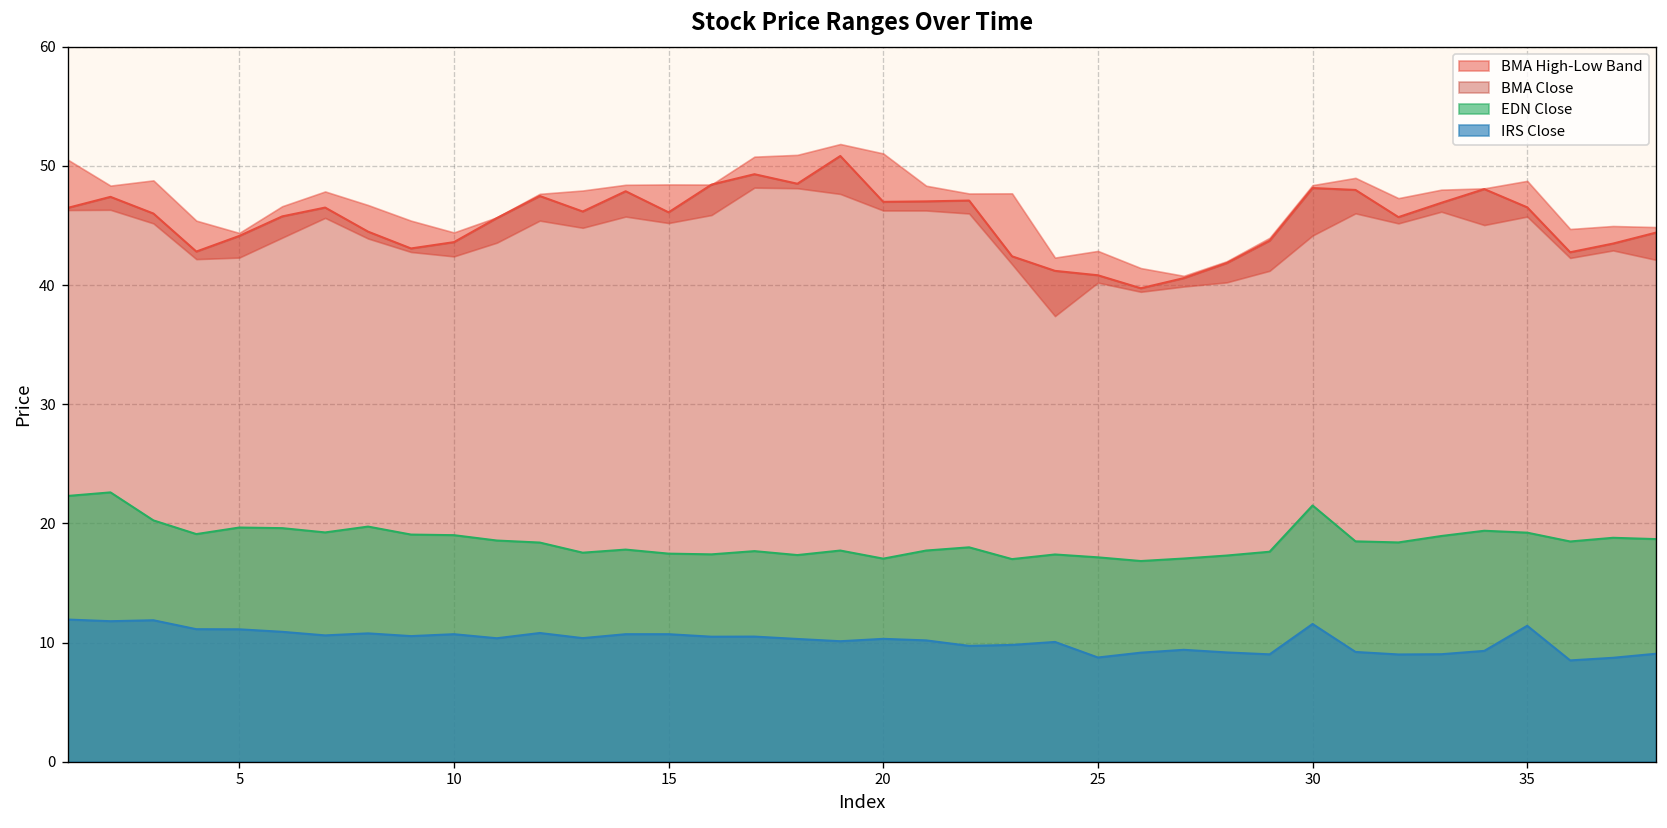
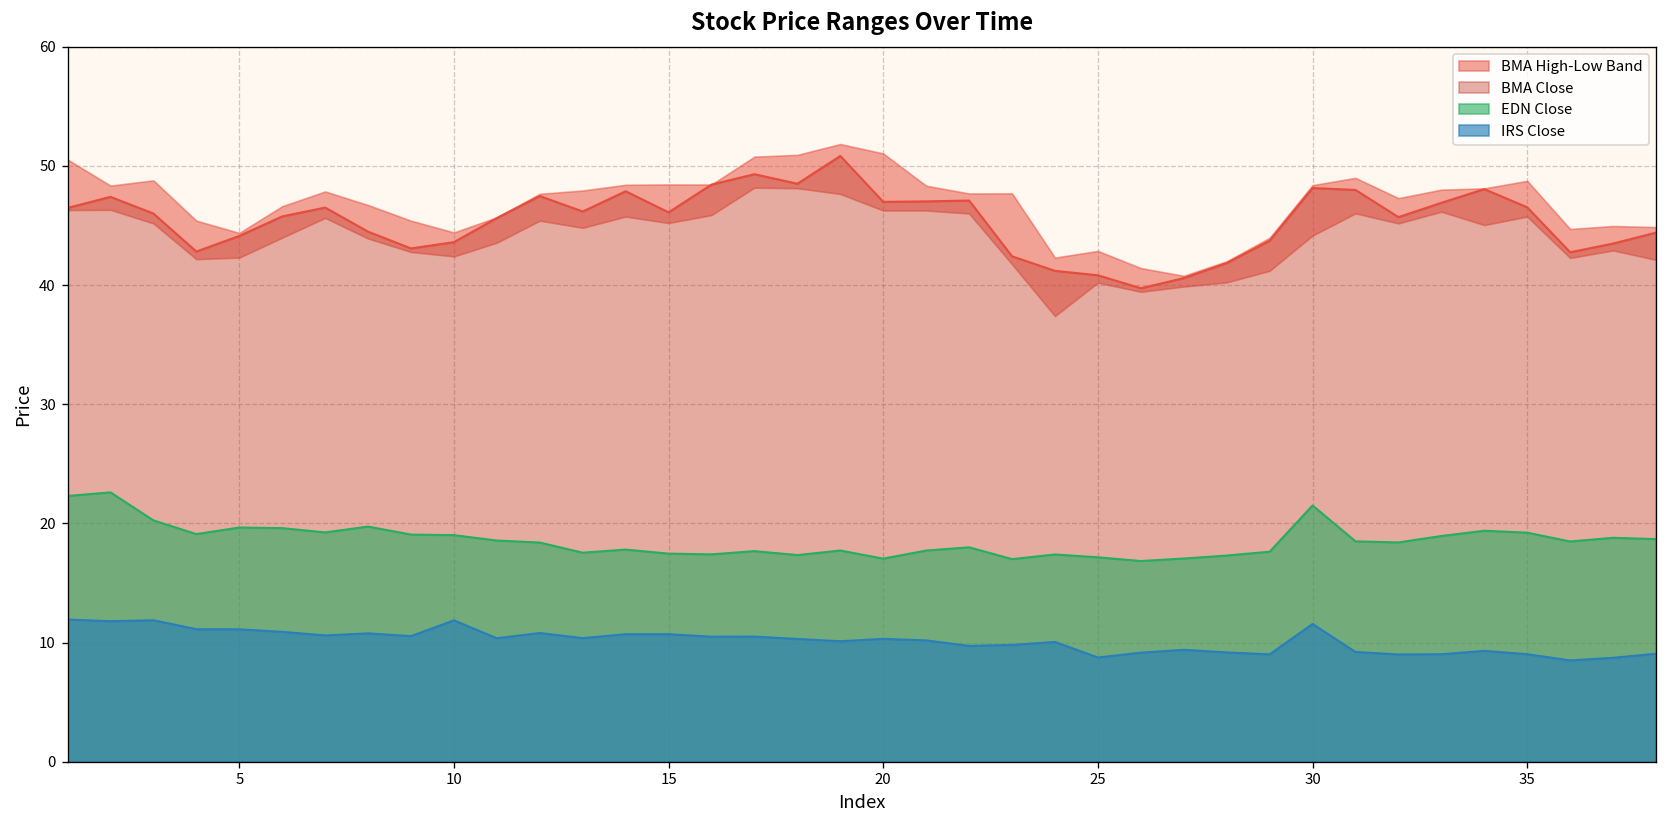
IRS Close, 10: 11 -> 12
IRS Close, 35: 11 -> 9
